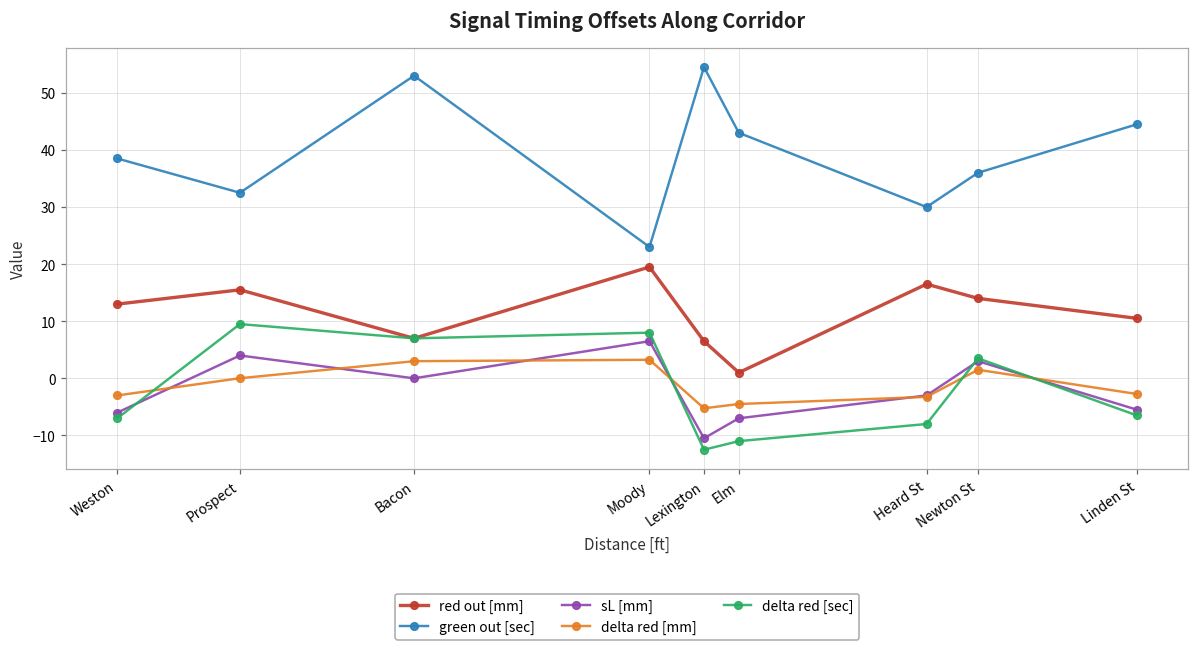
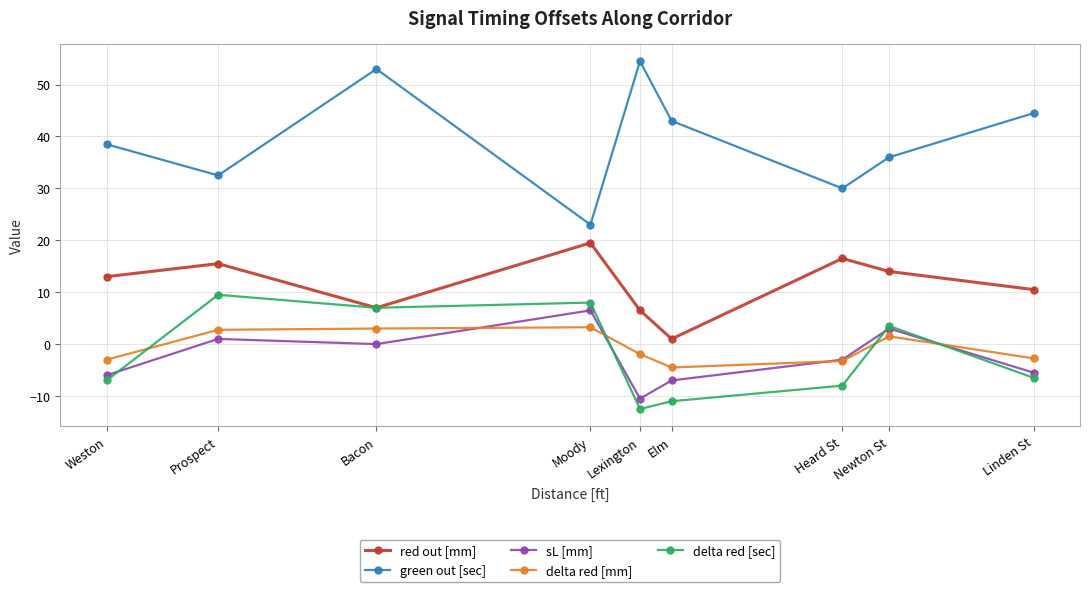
sL [mm], Prospect: 4 -> 1
delta red [mm], Prospect: 0 -> 3
delta red [mm], Lexington: -5 -> -2
